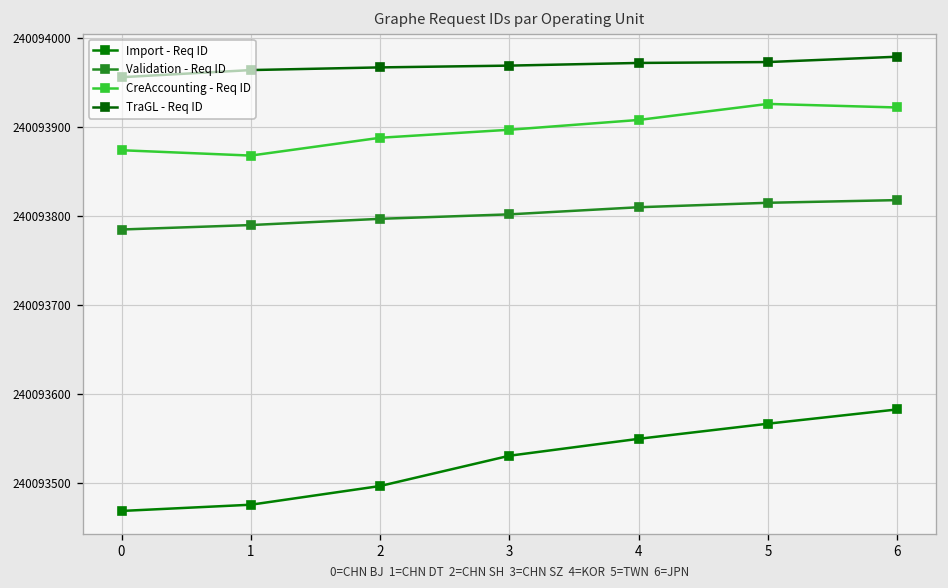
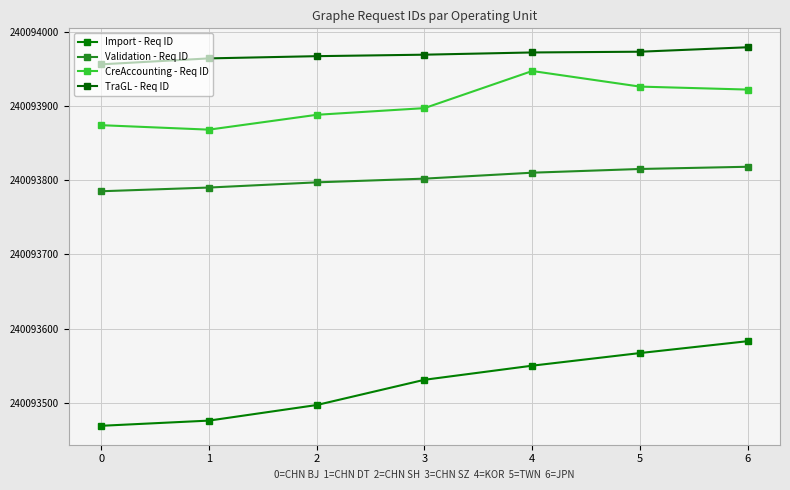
CreAccounting - Req ID, 4: 240093910 -> 240093950
